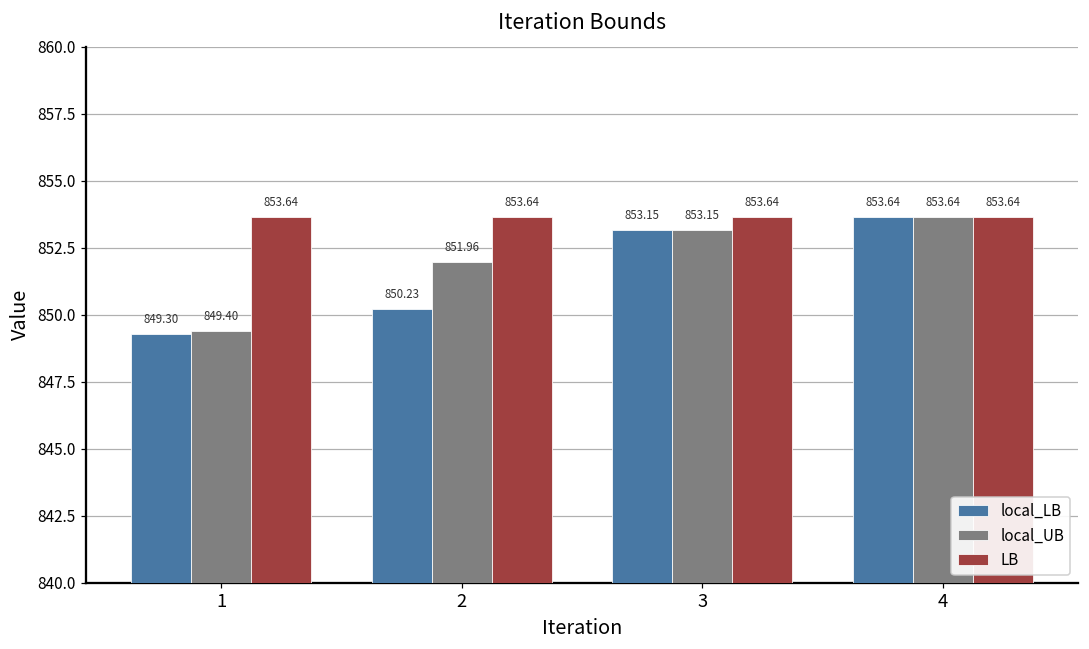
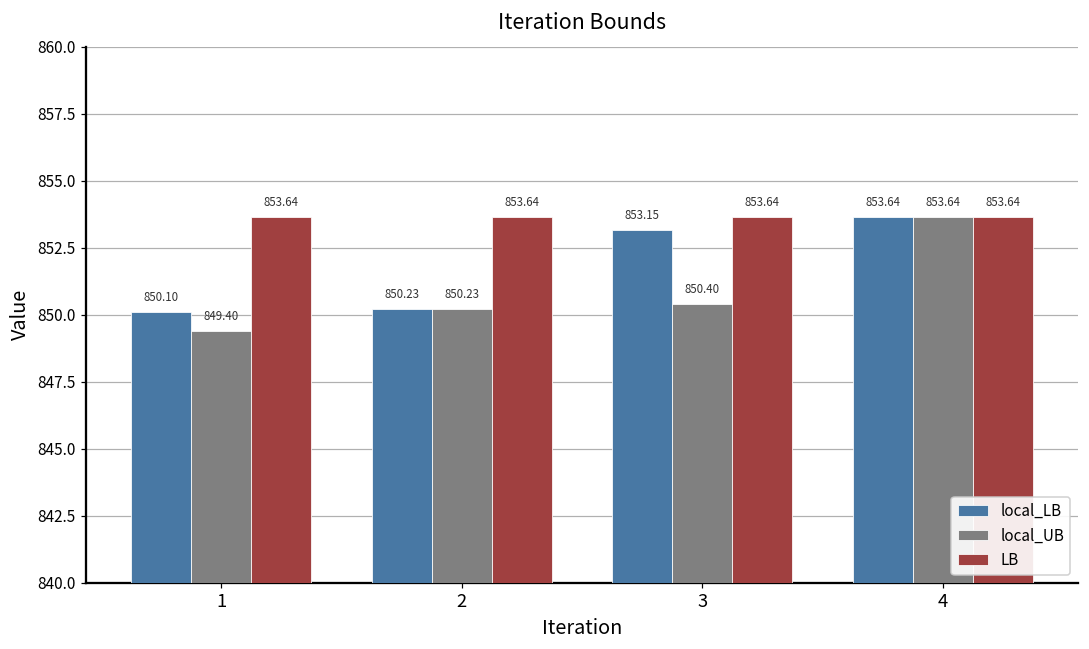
local_LB, 1: 849.30 -> 850.10
local_UB, 2: 851.96 -> 850.23
local_UB, 3: 853.15 -> 850.40
